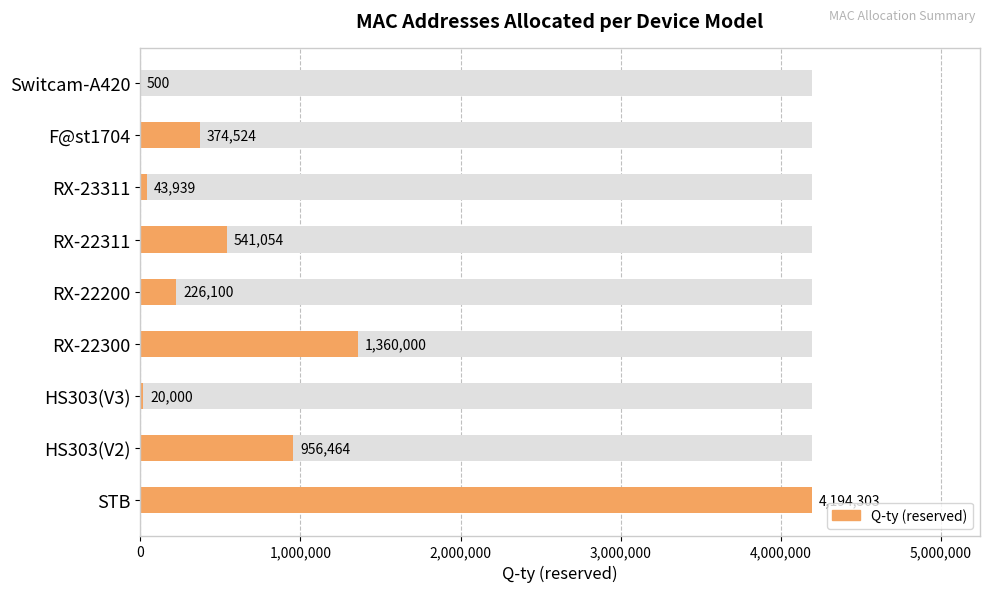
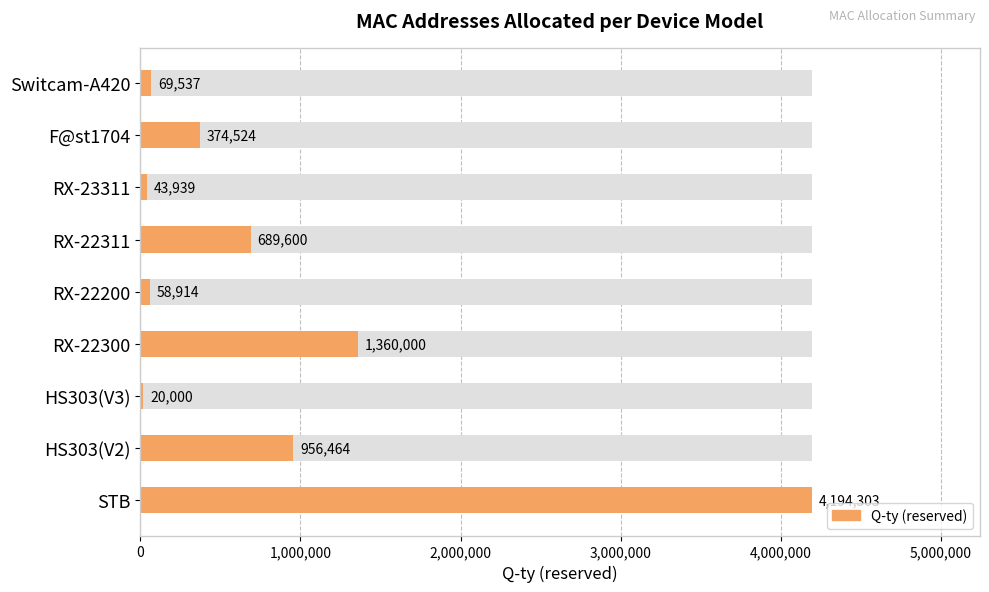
Q-ty (reserved), Switcam-A420: 500 -> 69,537
Q-ty (reserved), RX-22311: 541,054 -> 689,600
Q-ty (reserved), RX-22200: 226,100 -> 58,914
